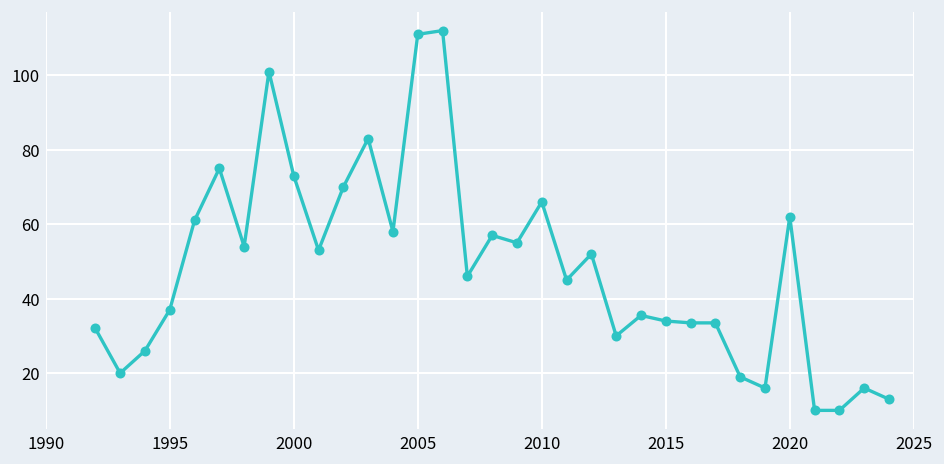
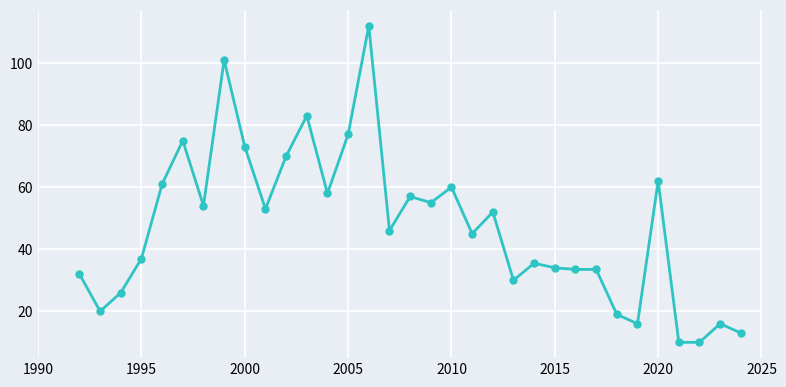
2005: 111 -> 77
2010: 66 -> 60
